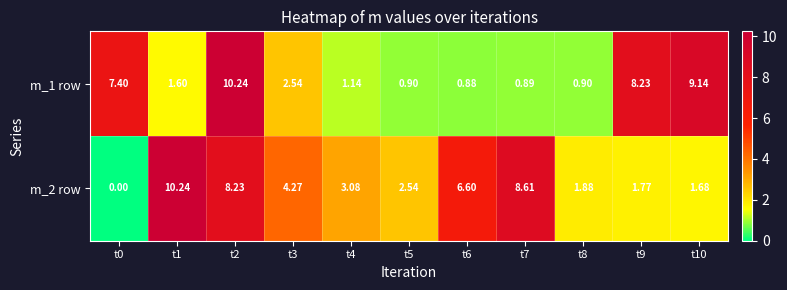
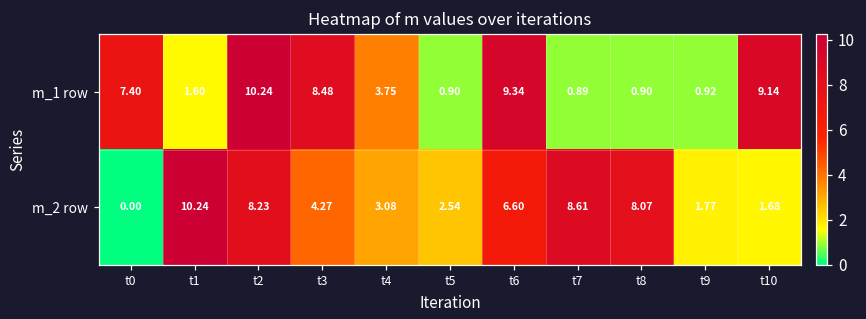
m_1 row, t3: 2.54 -> 8.48
m_1 row, t4: 1.14 -> 3.75
m_1 row, t6: 0.88 -> 9.34
m_1 row, t9: 8.23 -> 0.92
m_2 row, t8: 1.88 -> 8.07
